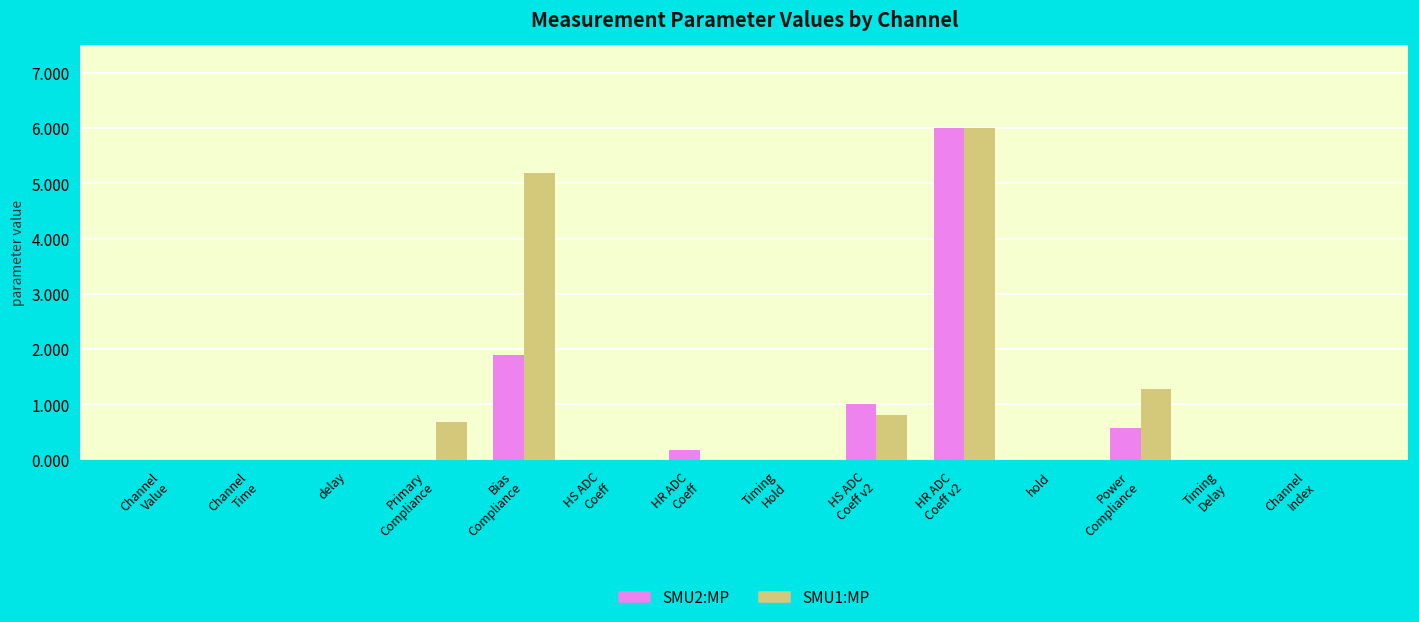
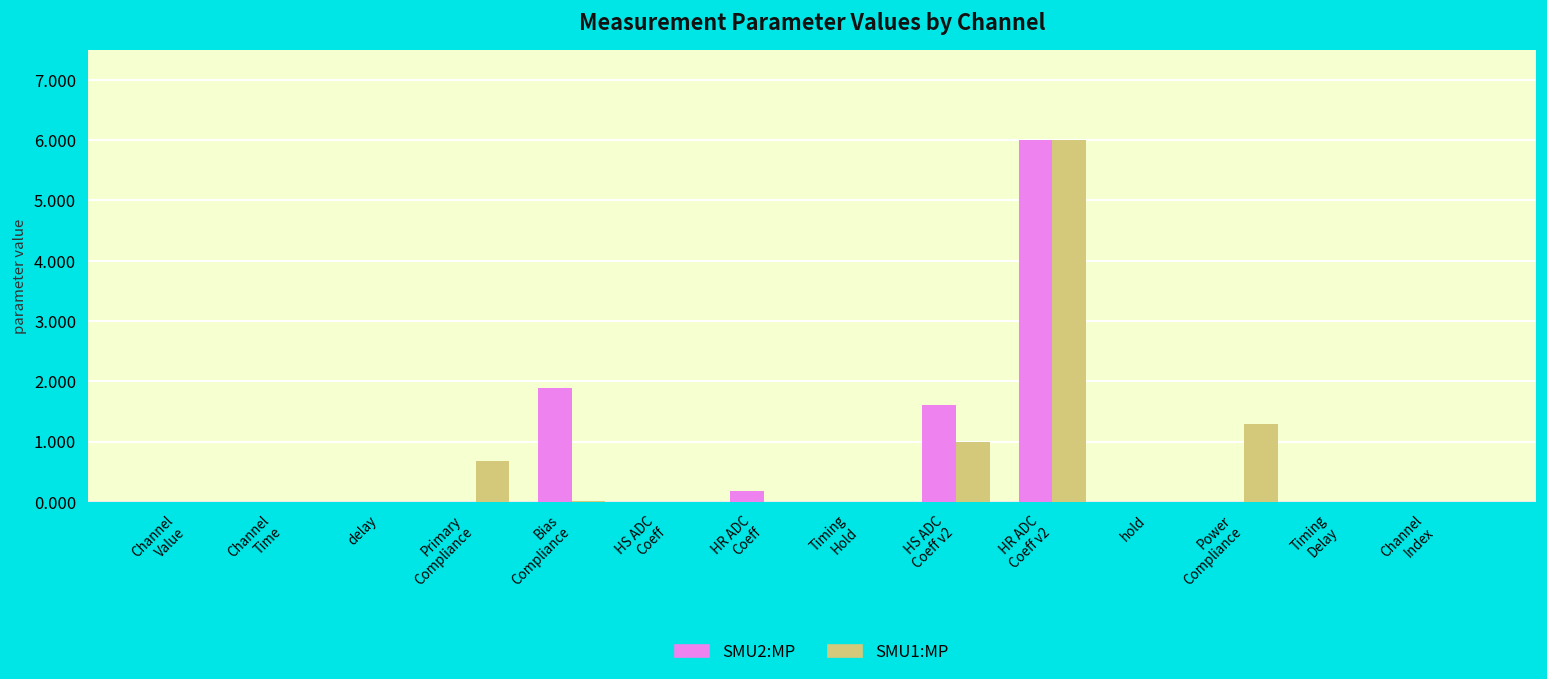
SMU1:MP, Bias Compliance: 5.2 -> 0.0
SMU2:MP, HS ADC Coeff v2: 1.0 -> 1.6
SMU1:MP, HS ADC Coeff v2: 0.8 -> 1.0
SMU2:MP, Power Compliance: 0.6 -> 0.0
